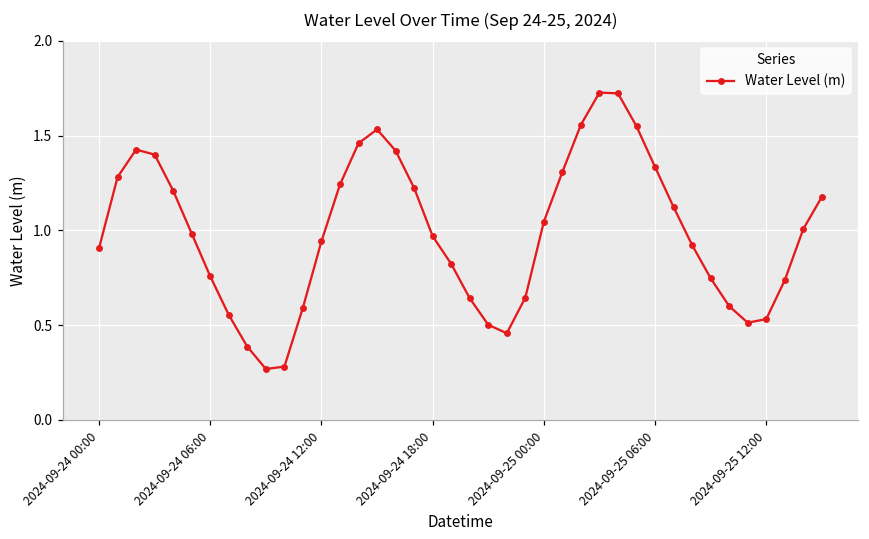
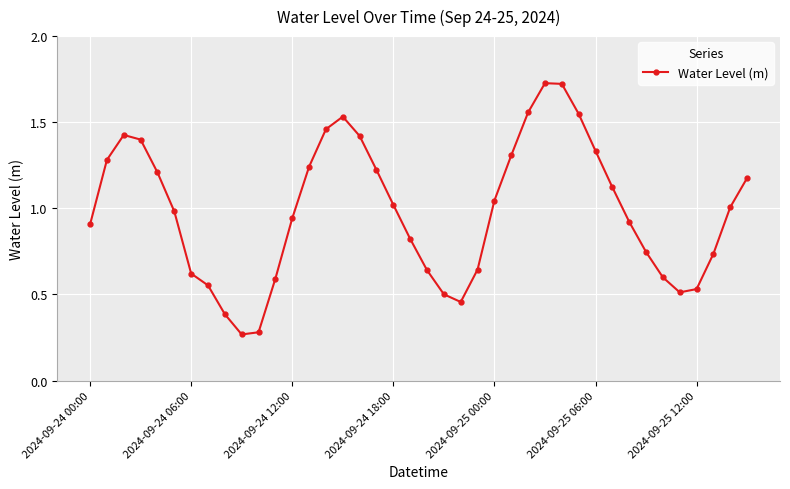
2024-09-24 06:00: 0.76 -> 0.62
2024-09-24 18:00: 0.97 -> 1.02
